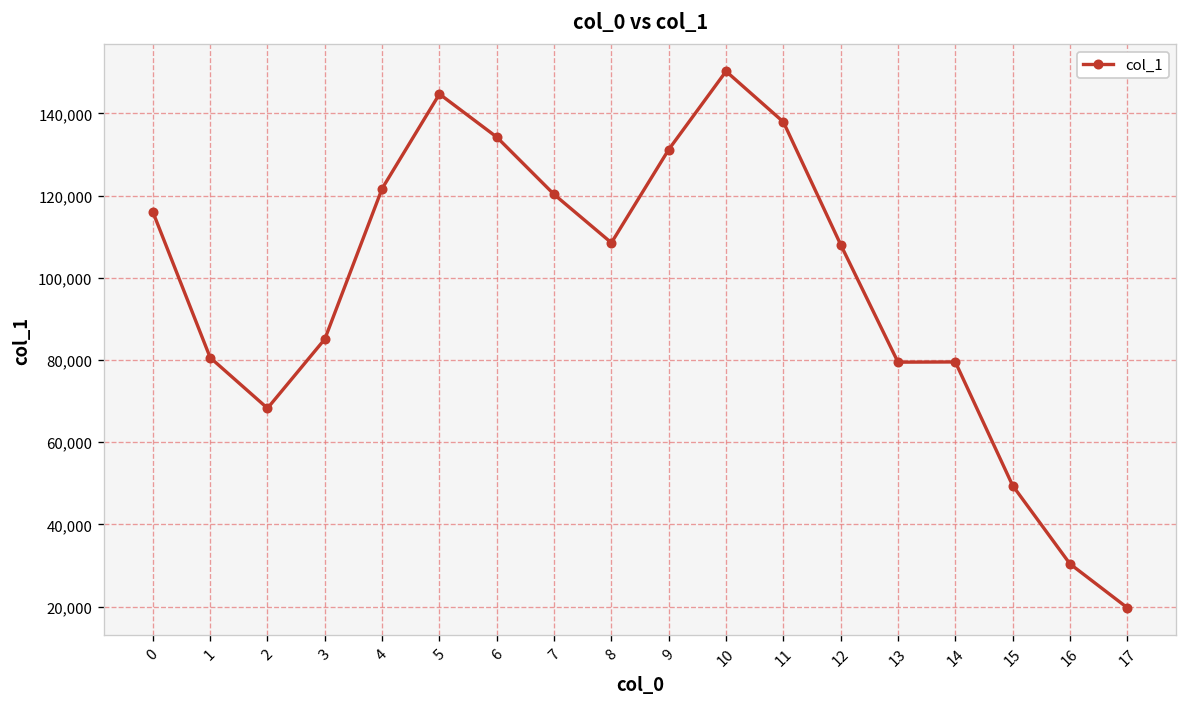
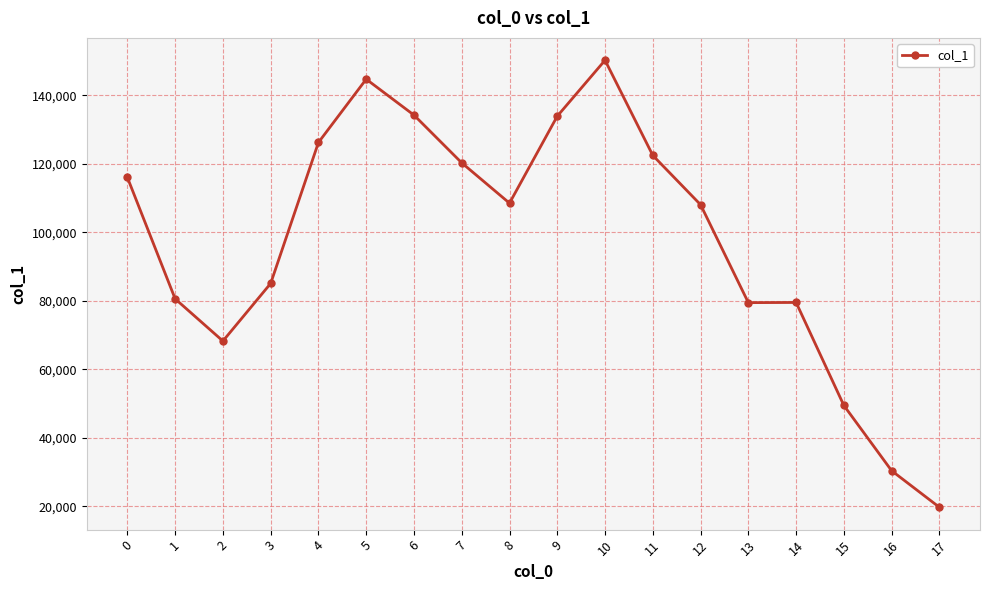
4: 122,000 -> 126,000
9: 131,000 -> 134,000
11: 138,000 -> 122,000
